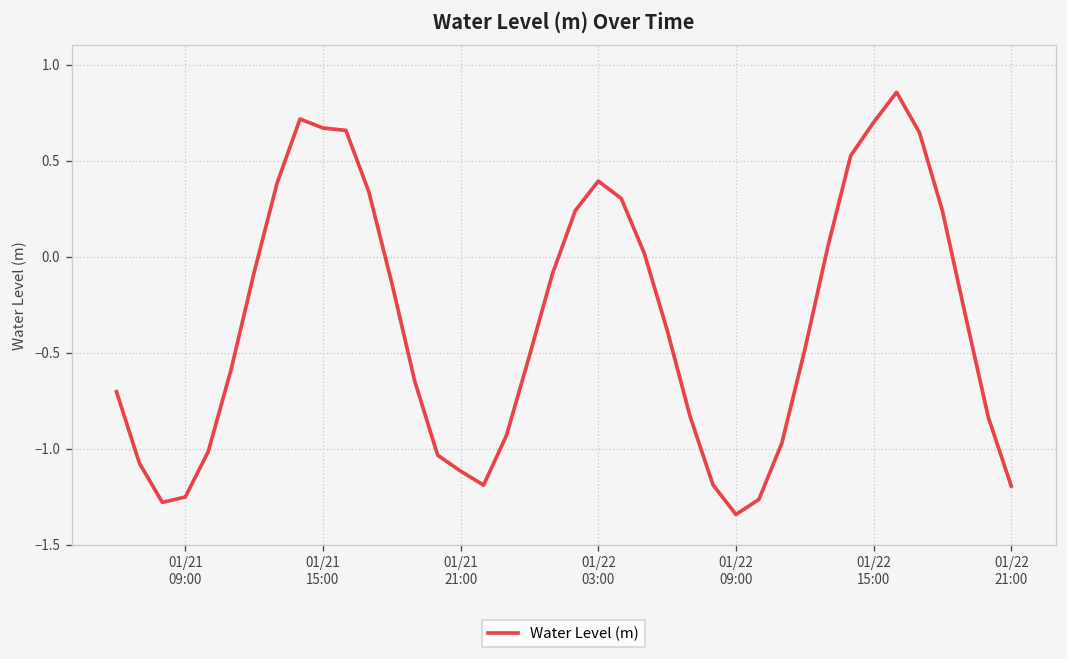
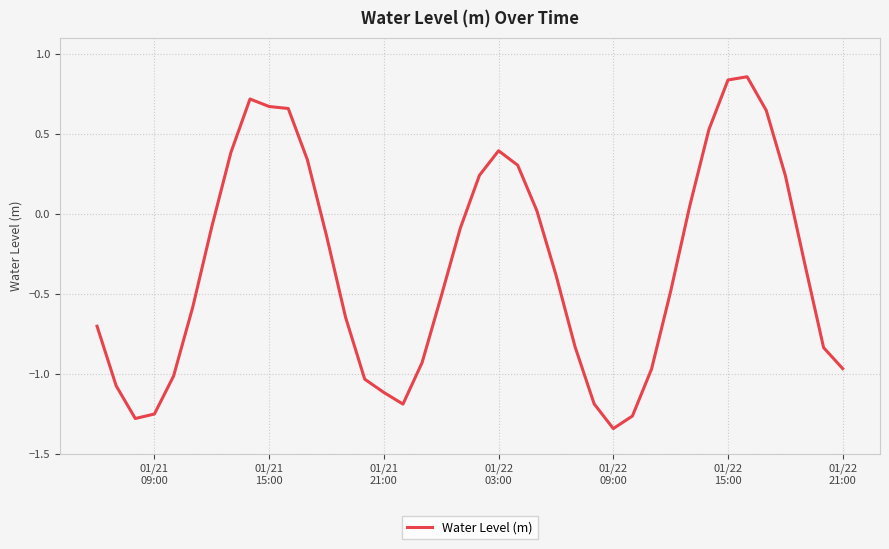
01/22 15:00: 0.70 -> 0.84
01/22 21:00: -1.19 -> -0.97
